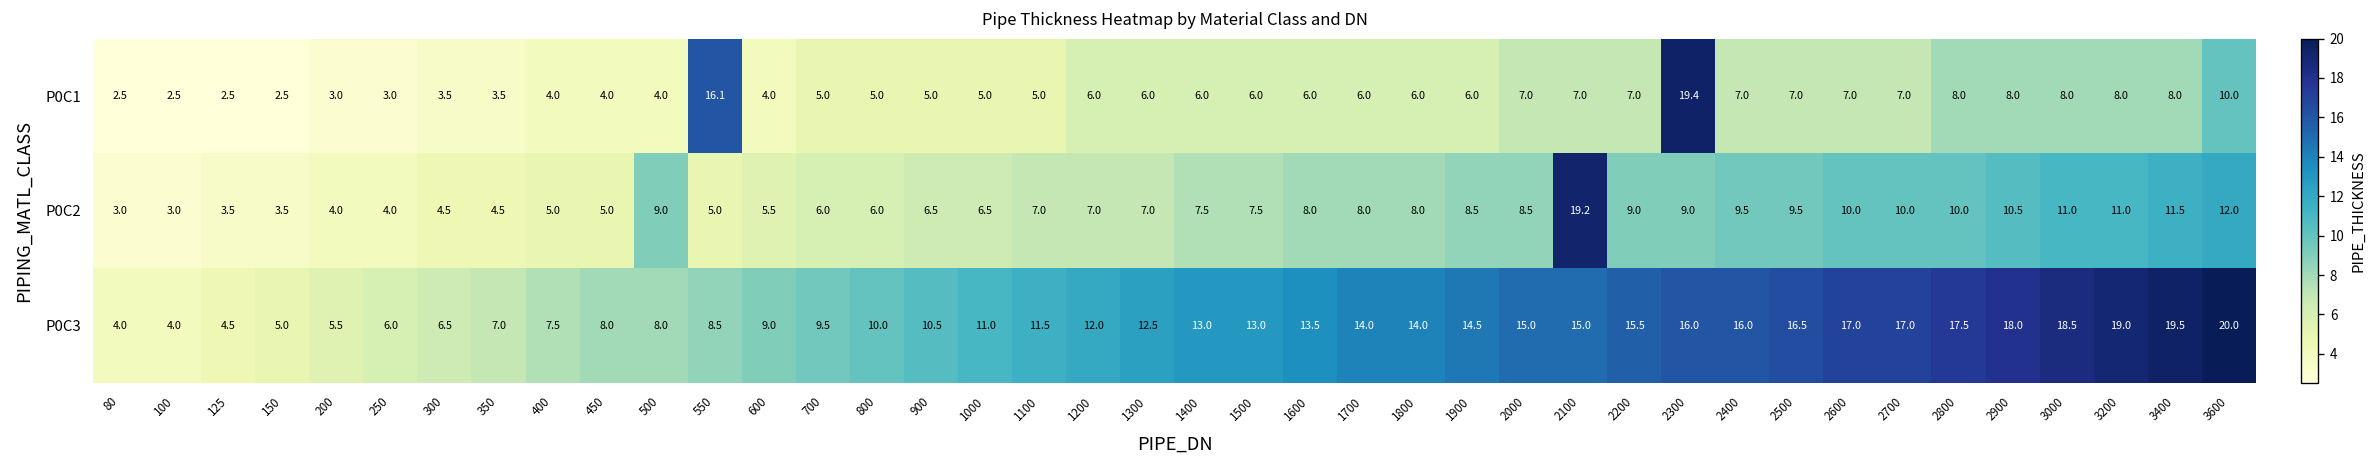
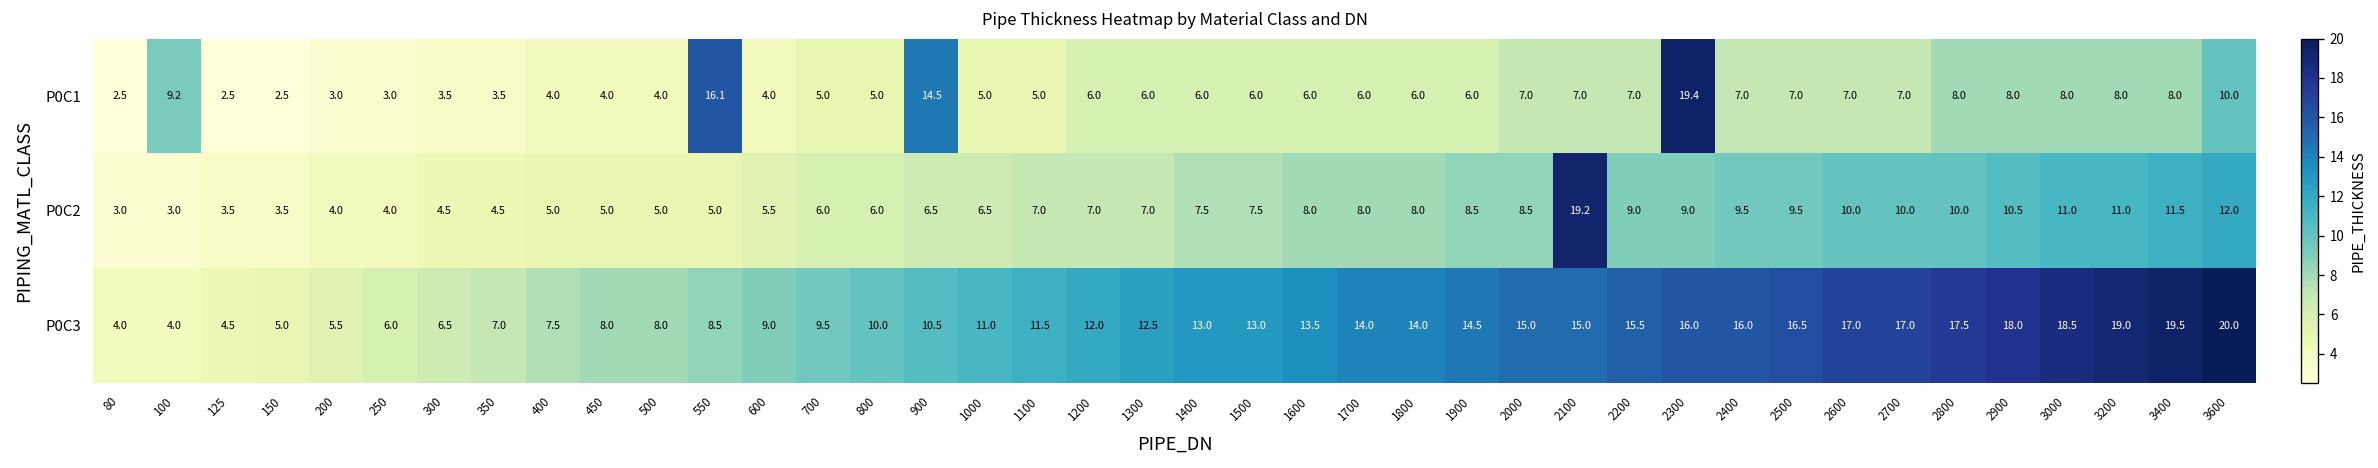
P0C1, 100: 2.5 -> 9.2
P0C1, 900: 5.0 -> 14.5
P0C2, 500: 9.0 -> 5.0
